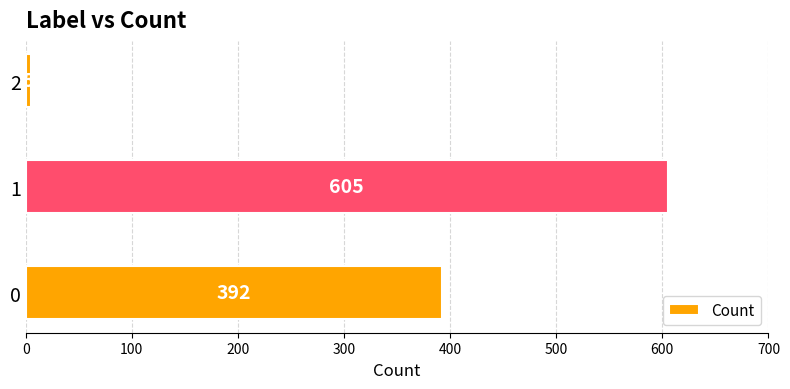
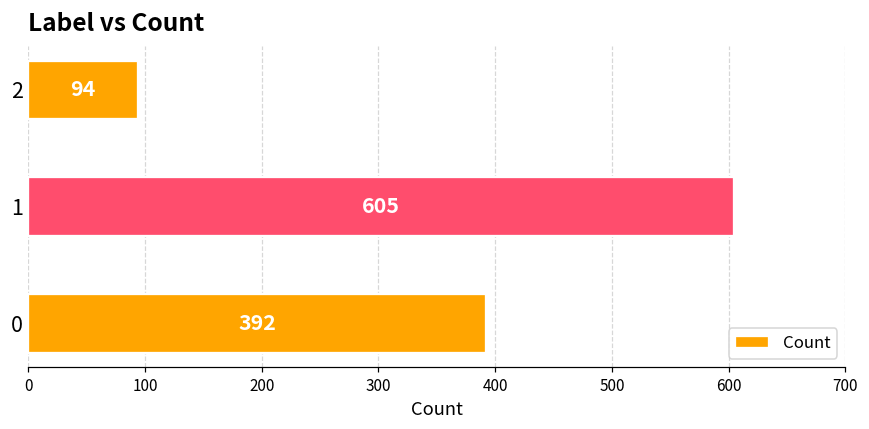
2: 5 -> 94
